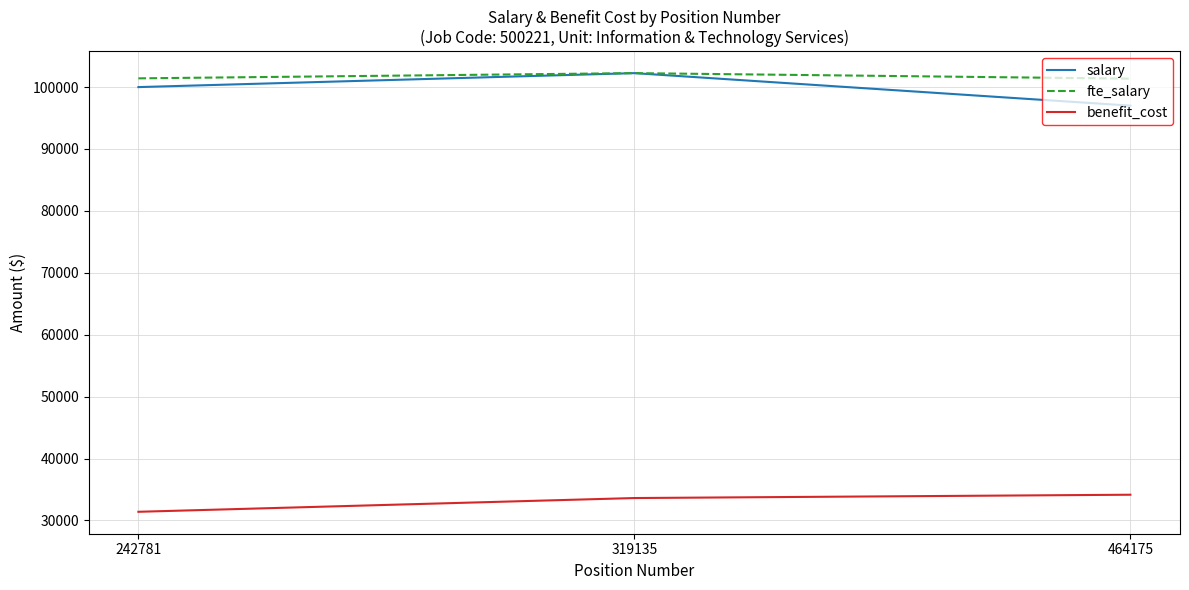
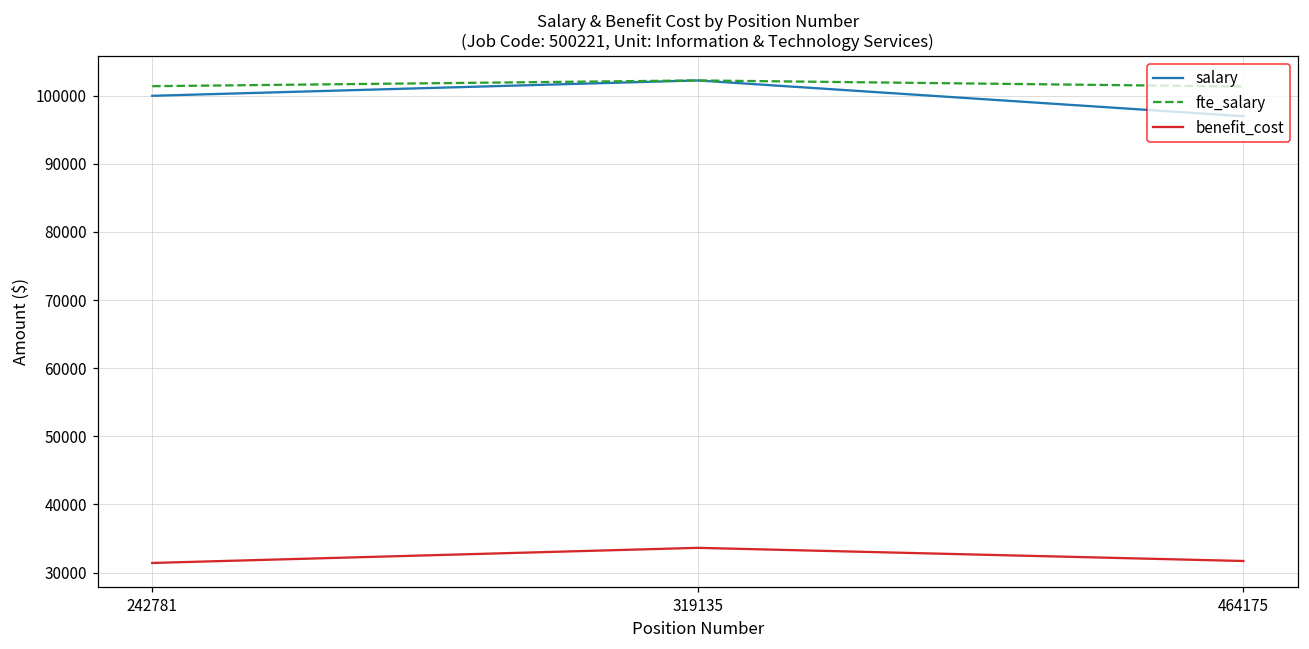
benefit_cost, 464175: 34000 -> 32000
